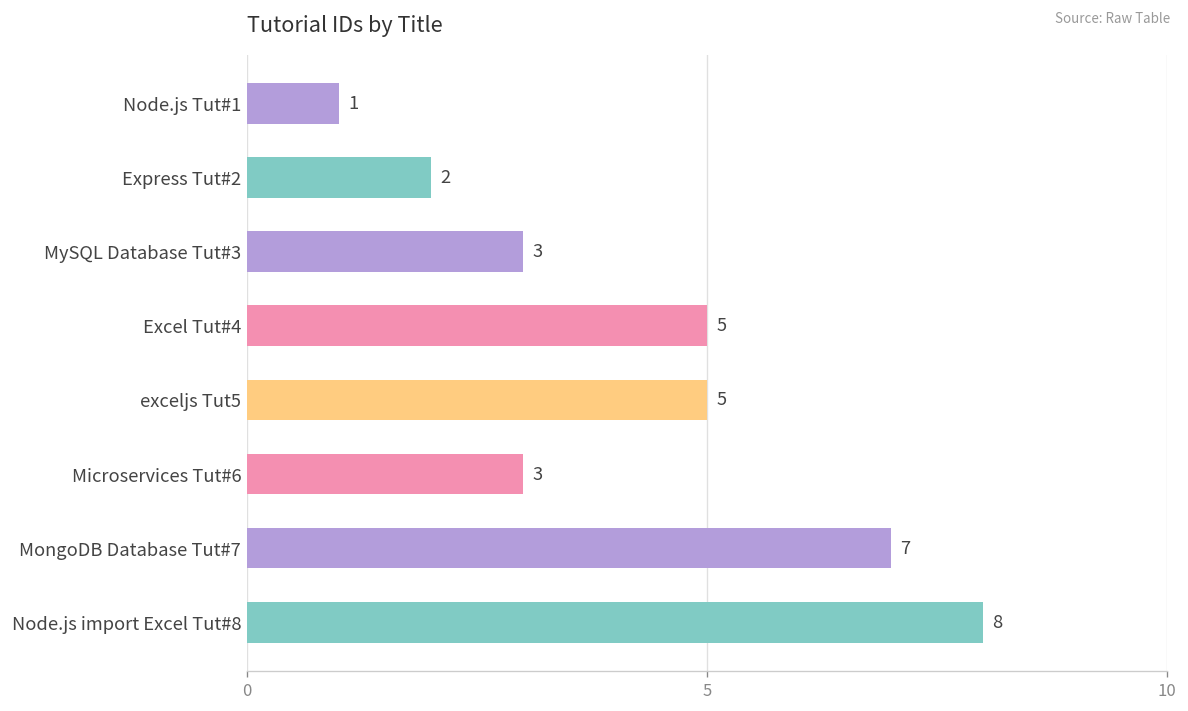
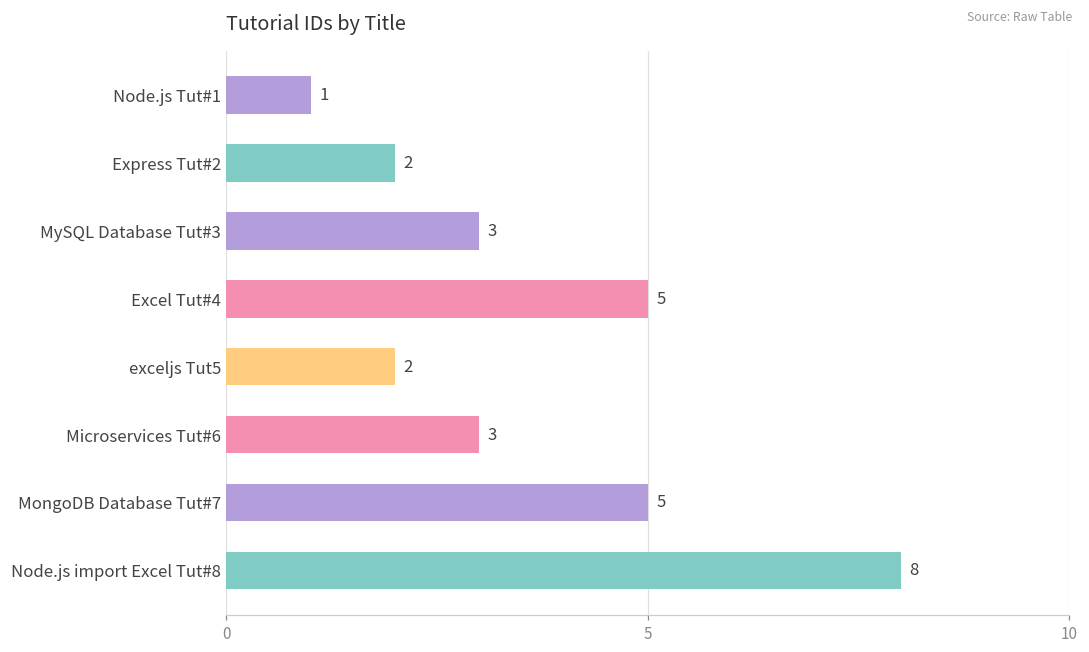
exceljs Tut5: 5 -> 2
MongoDB Database Tut#7: 7 -> 5
